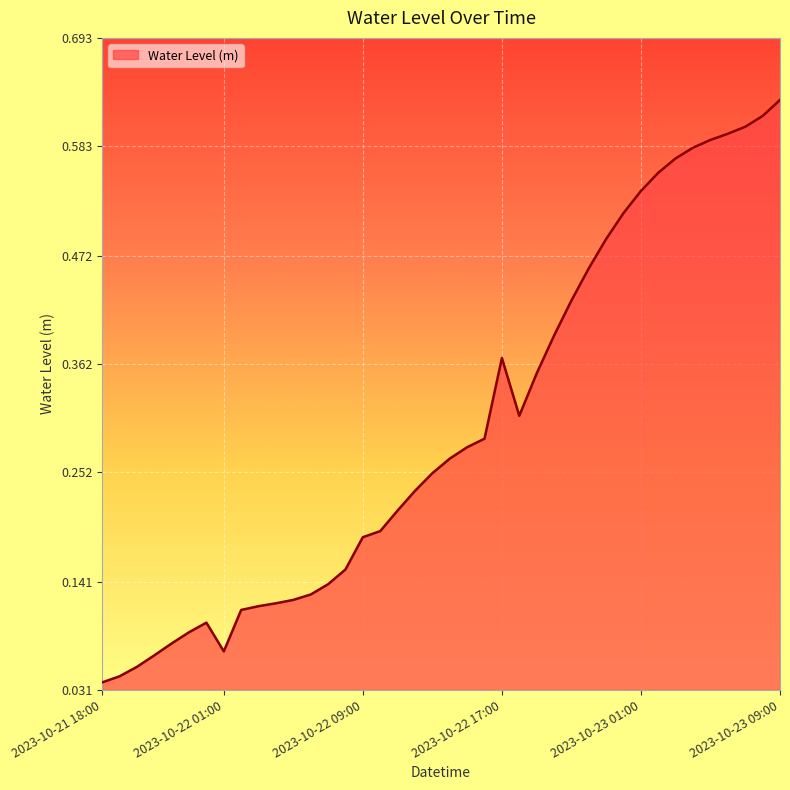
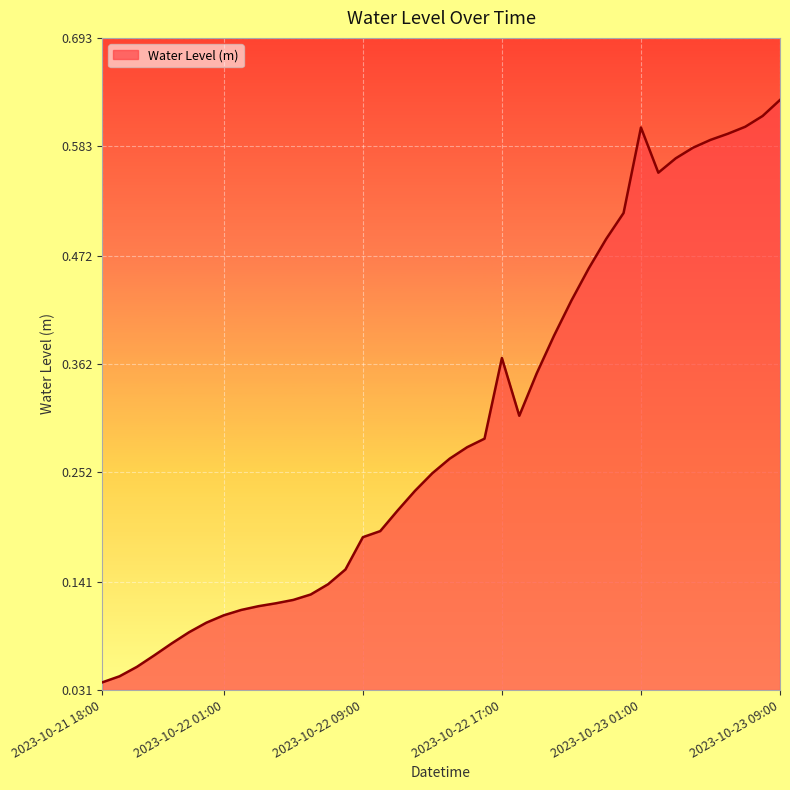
2023-10-22 01:00: 0.07 -> 0.11
2023-10-23 01:00: 0.54 -> 0.60
